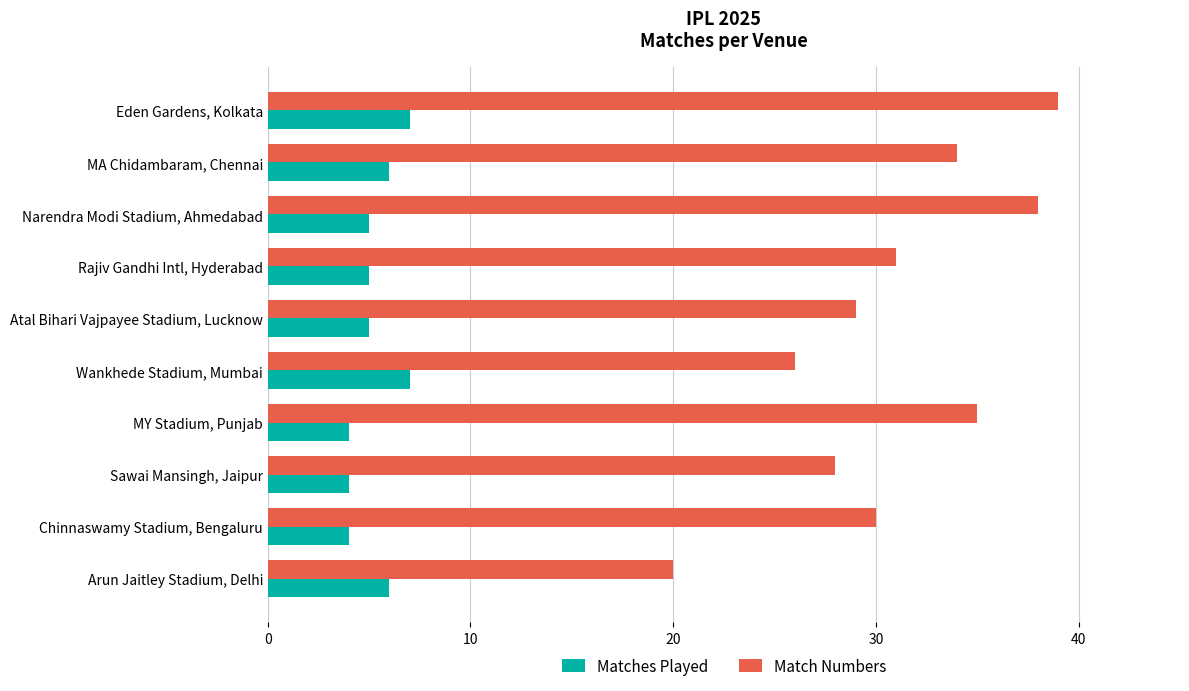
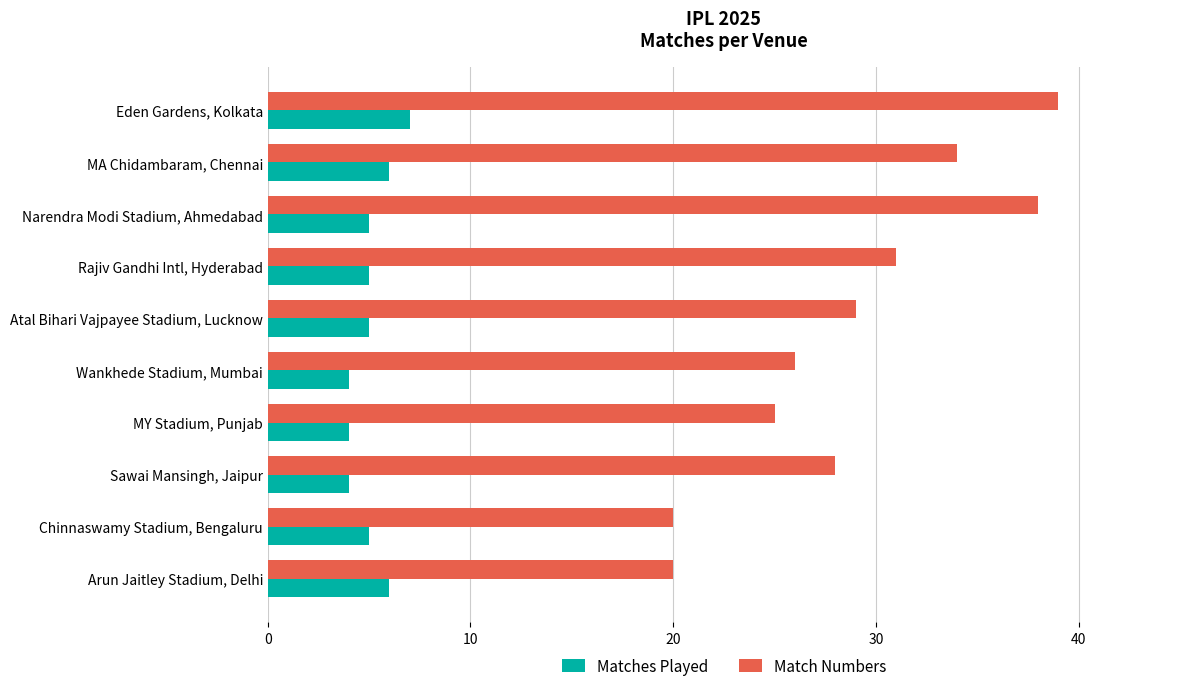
Matches Played, Wankhede Stadium, Mumbai: 7 -> 4
Match Numbers, MY Stadium, Punjab: 35 -> 25
Match Numbers, Chinnaswamy Stadium, Bengaluru: 30 -> 20
Matches Played, Chinnaswamy Stadium, Bengaluru: 4 -> 5
